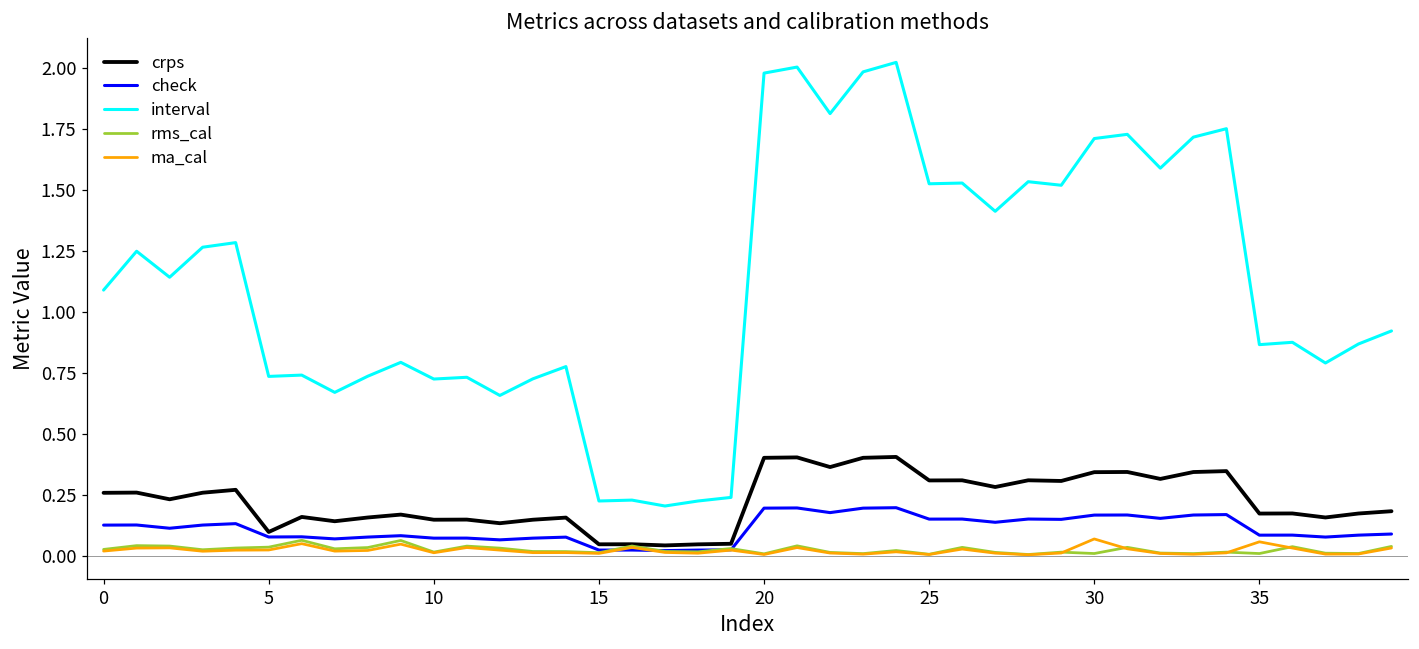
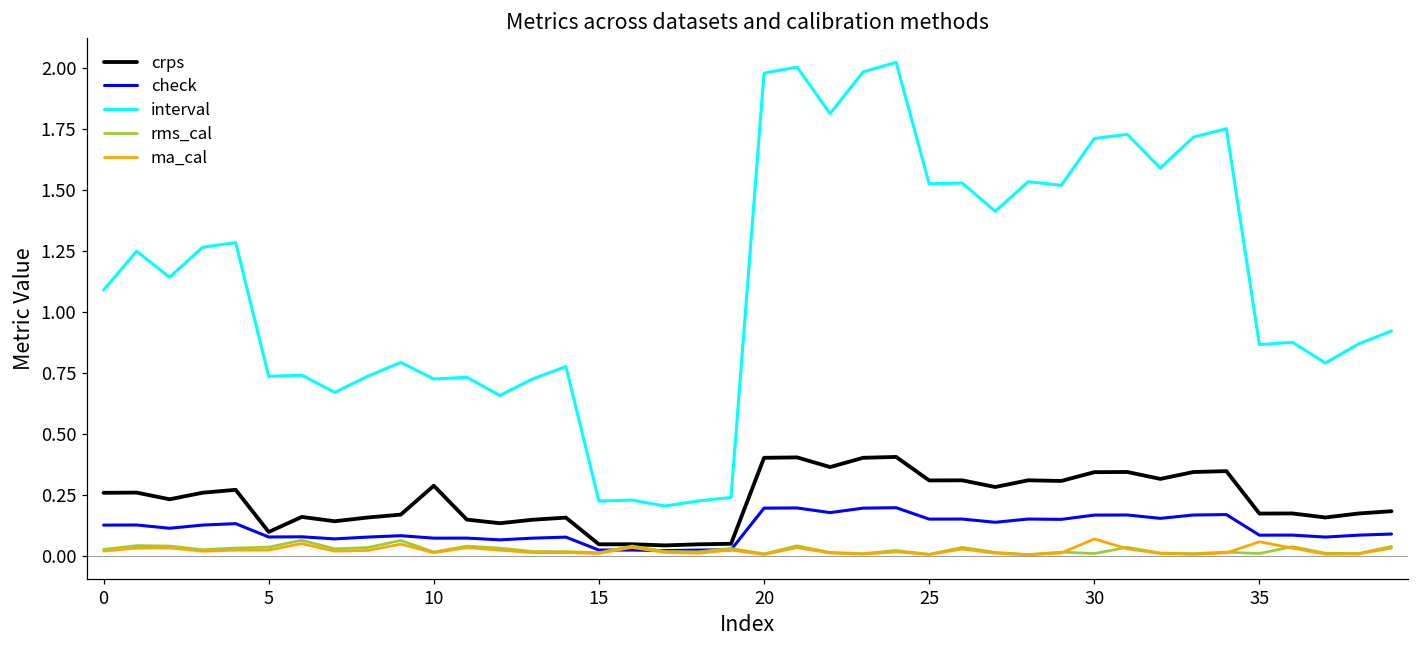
crps, 10: 0.15 -> 0.29
